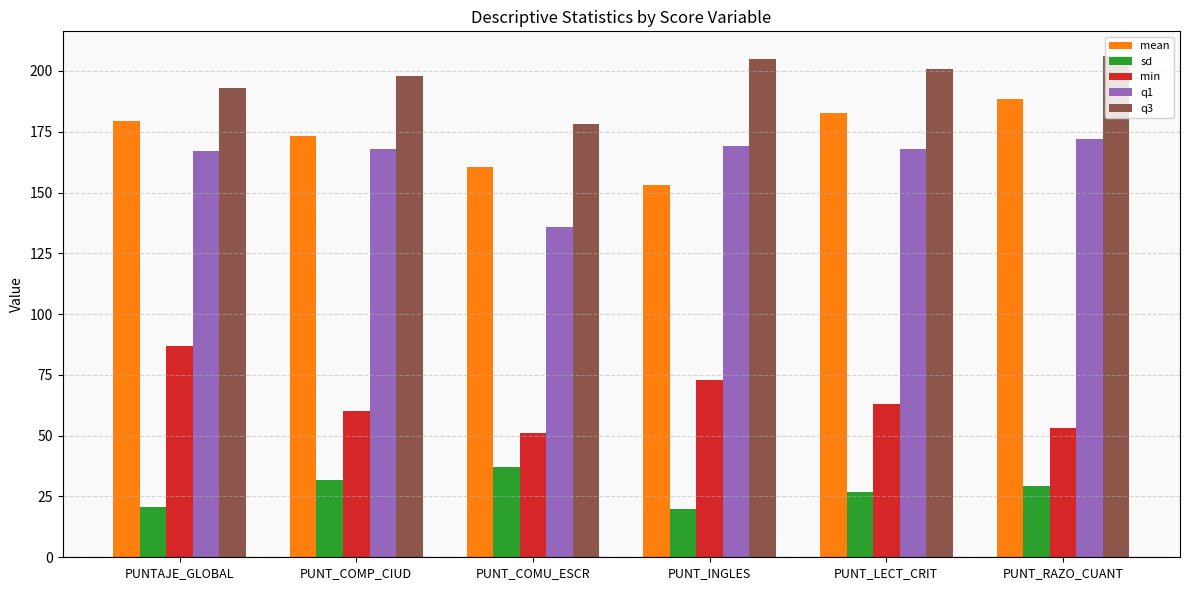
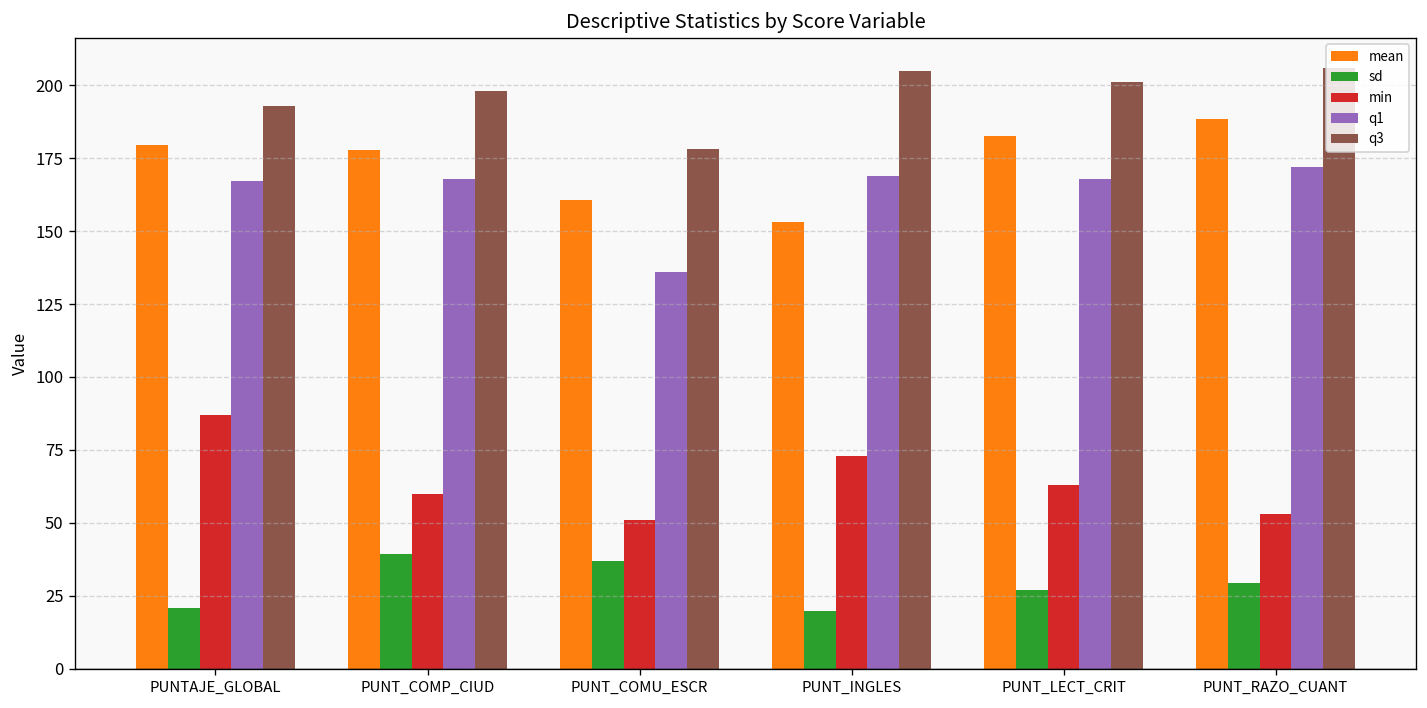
mean, PUNT_COMP_CIUD: 173 -> 178
sd, PUNT_COMP_CIUD: 32 -> 39
